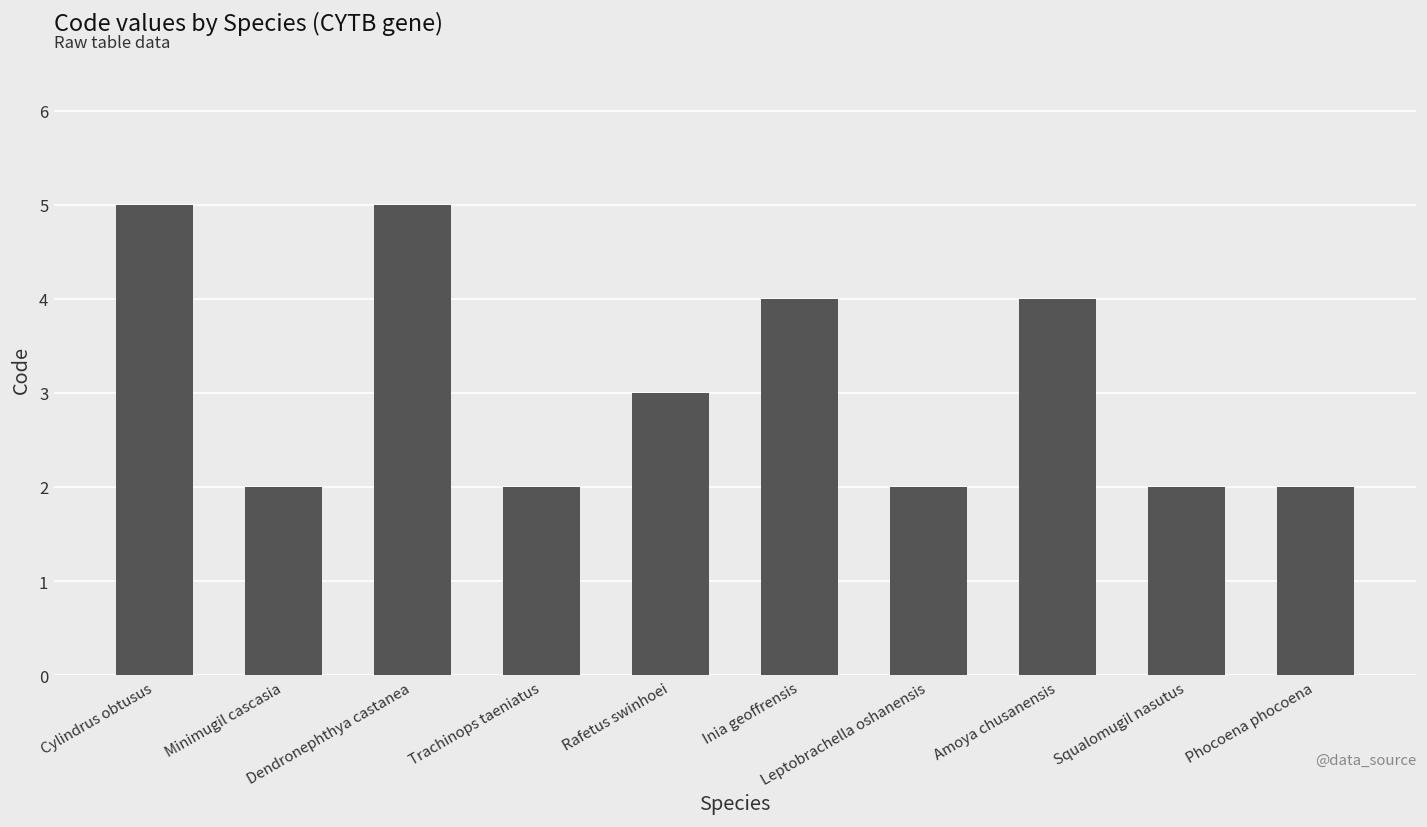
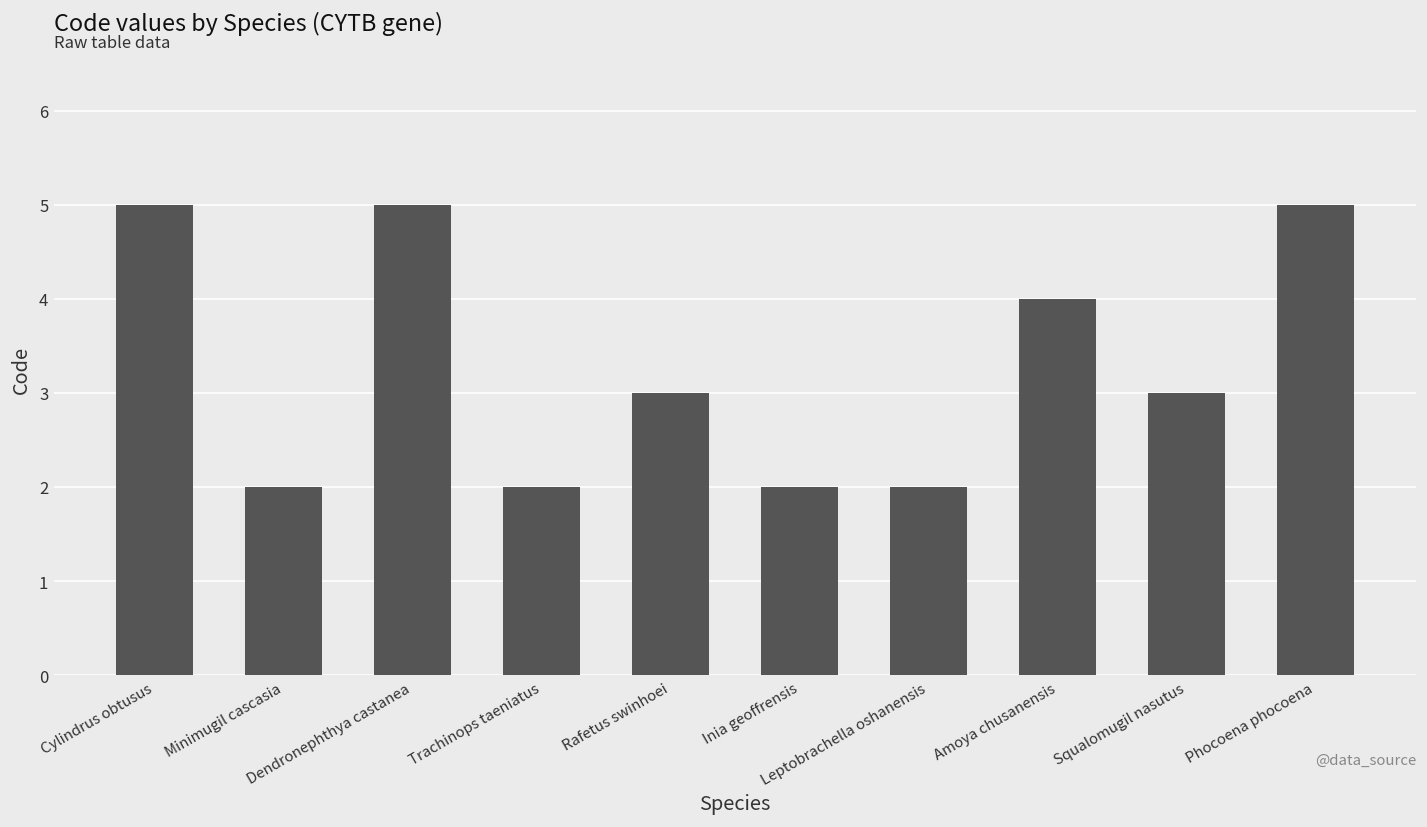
Inia geoffrensis: 4 -> 2
Squalomugil nasutus: 2 -> 3
Phocoena phocoena: 2 -> 5
